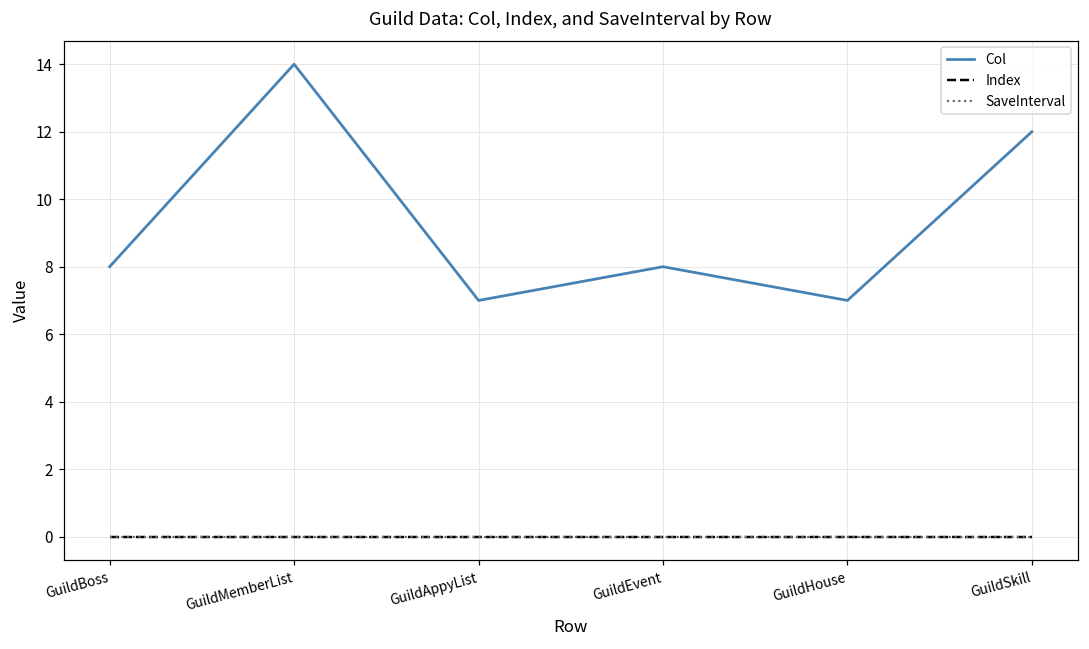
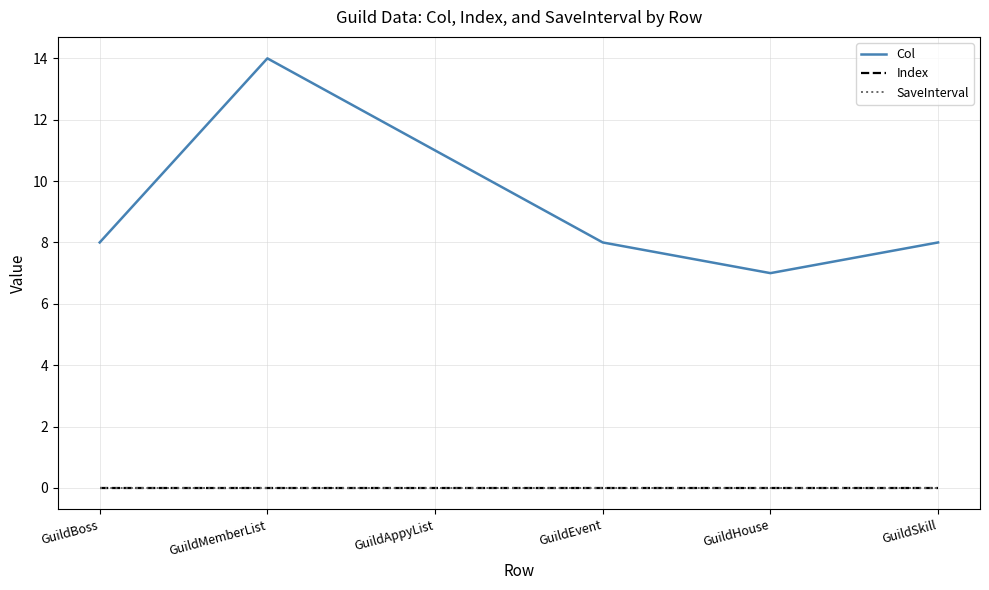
Col, GuildAppyList: 7 -> 11
Col, GuildSkill: 12 -> 8
